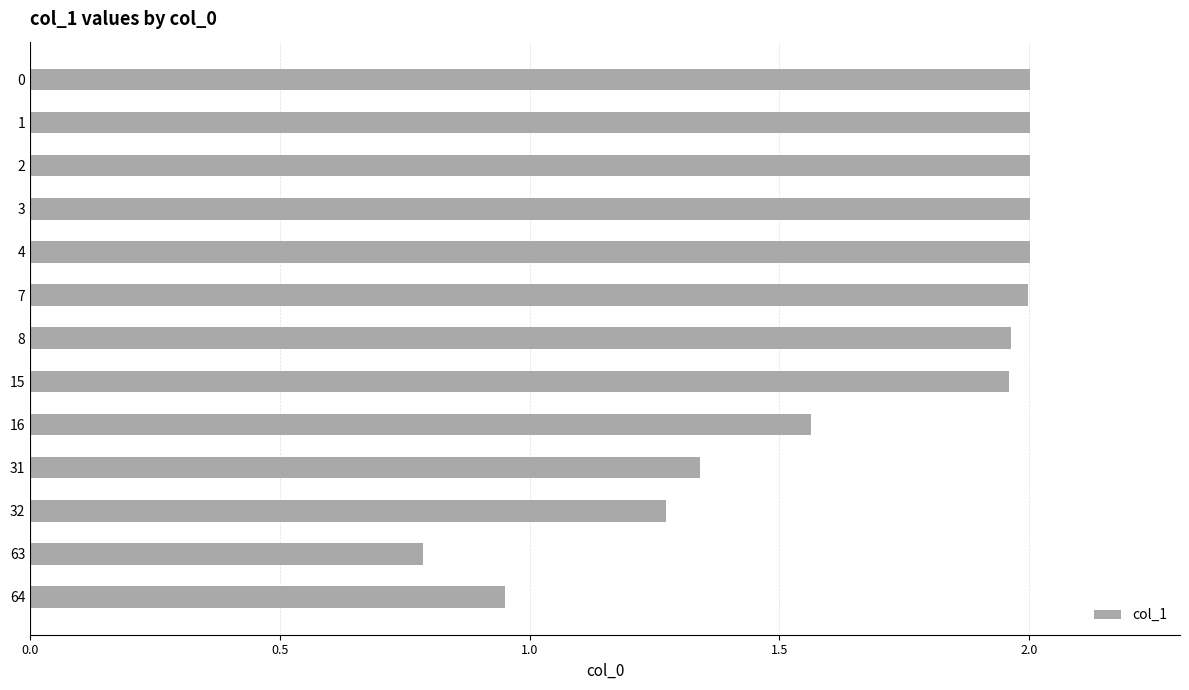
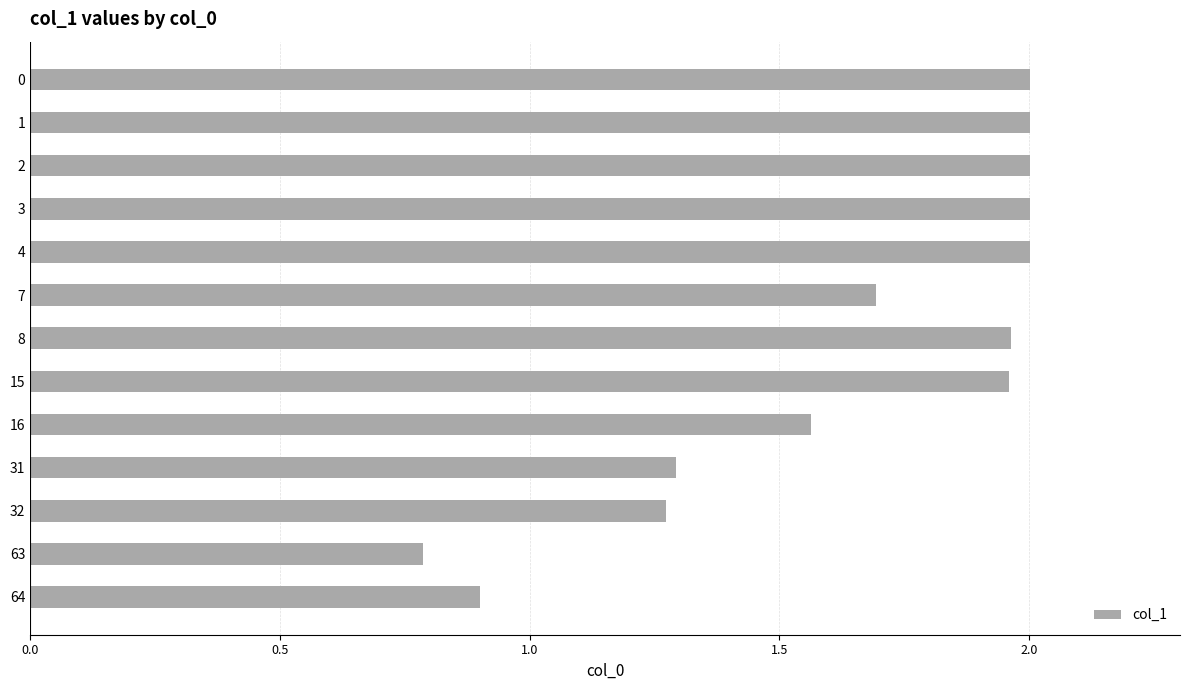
7: 2.00 -> 1.69
31: 1.34 -> 1.29
64: 0.95 -> 0.90
